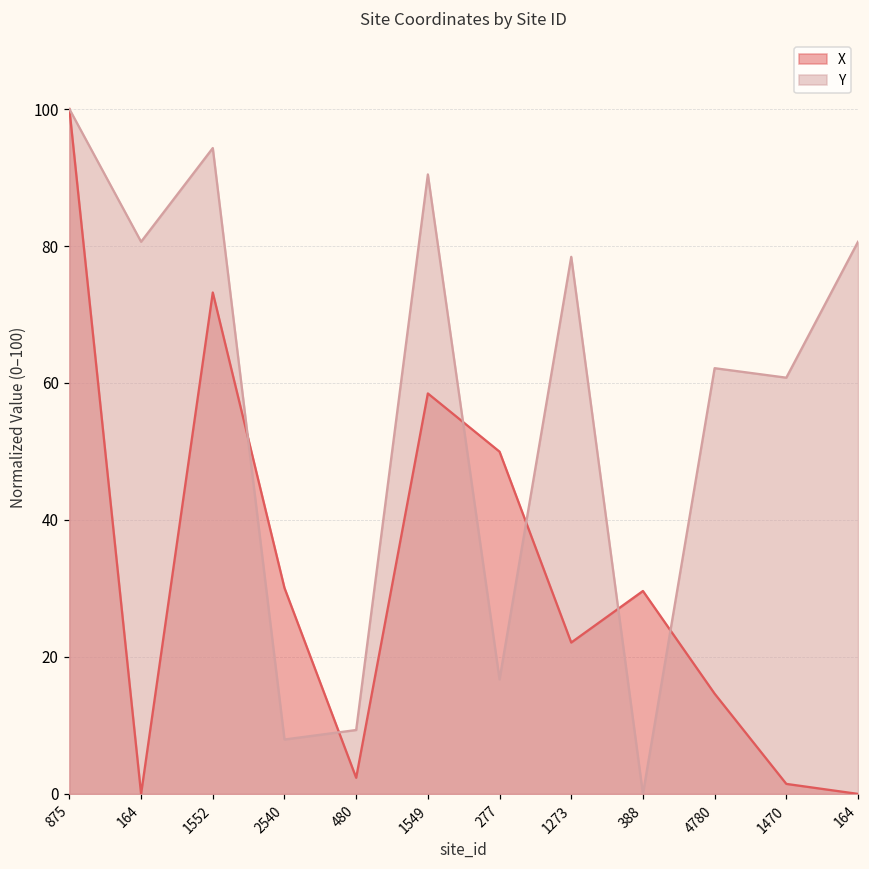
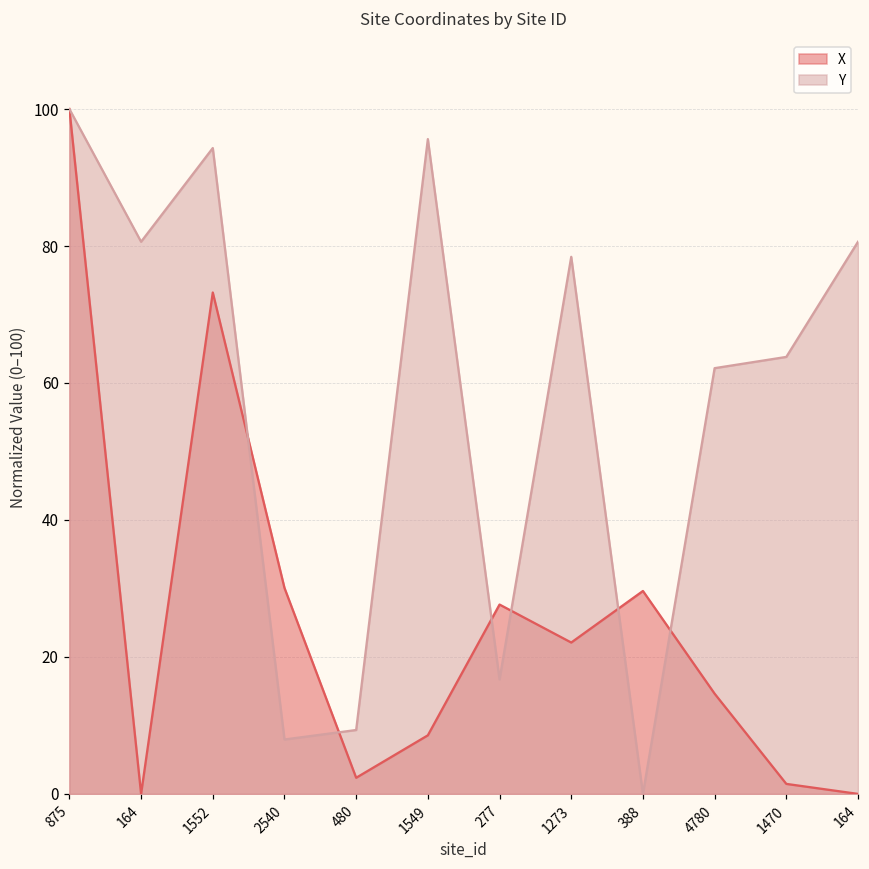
X, 1549: 58 -> 9
Y, 1549: 90 -> 96
X, 277: 50 -> 28
Y, 1470: 61 -> 64
